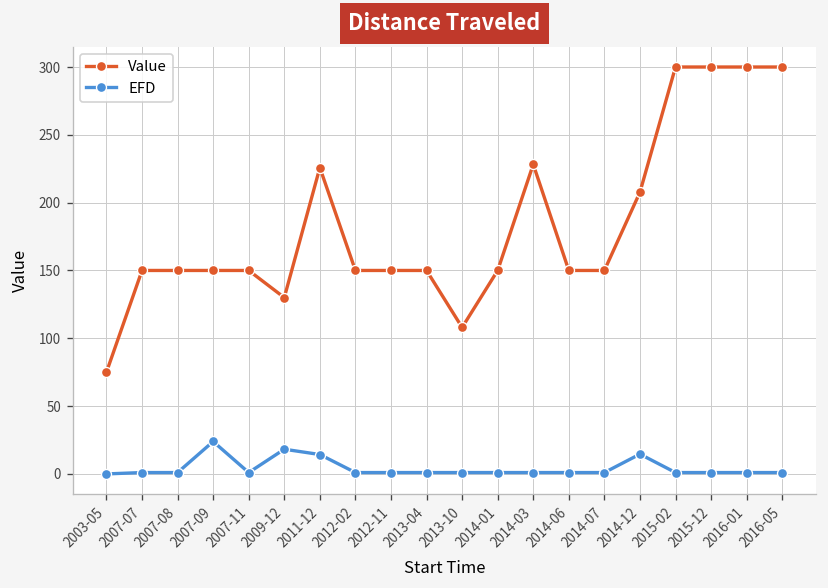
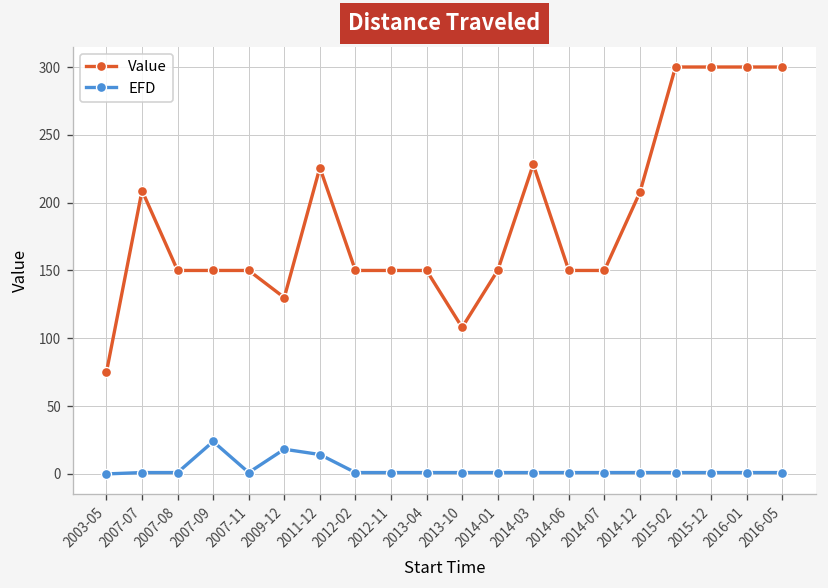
Value, 2007-07: 150 -> 209
EFD, 2014-12: 15 -> 1
